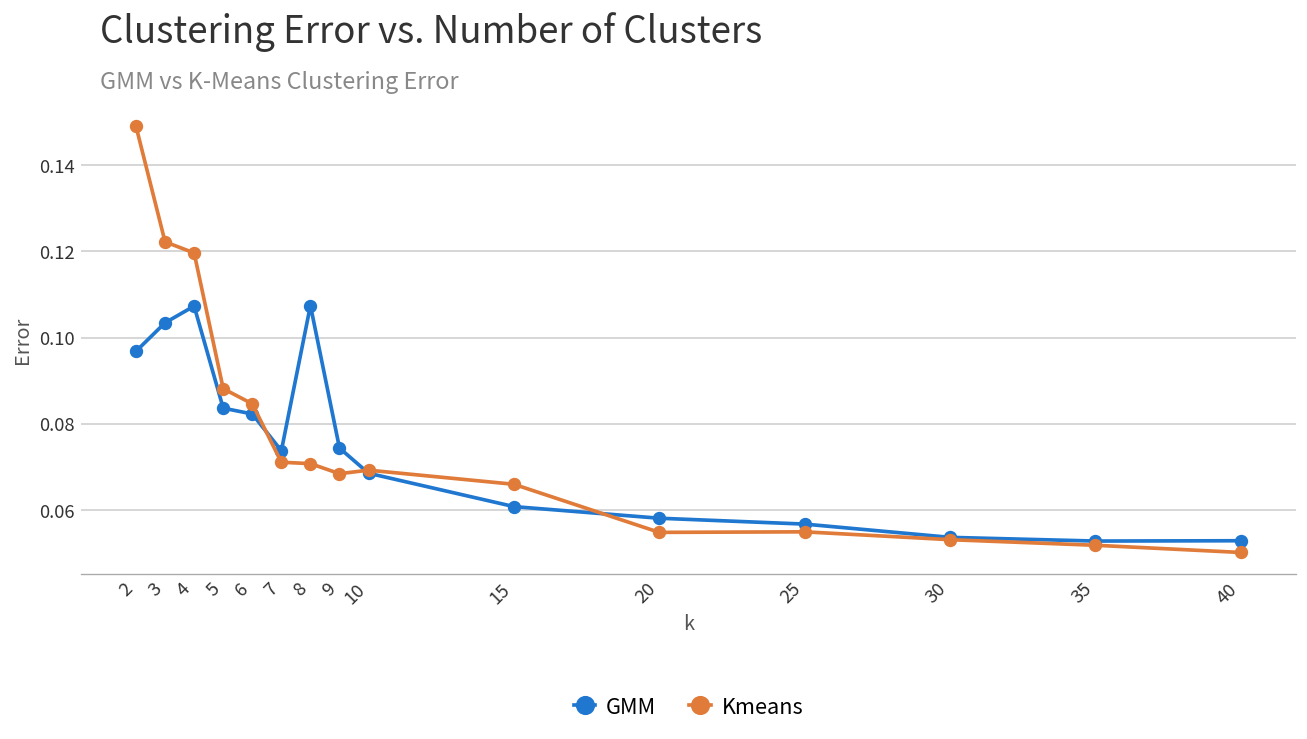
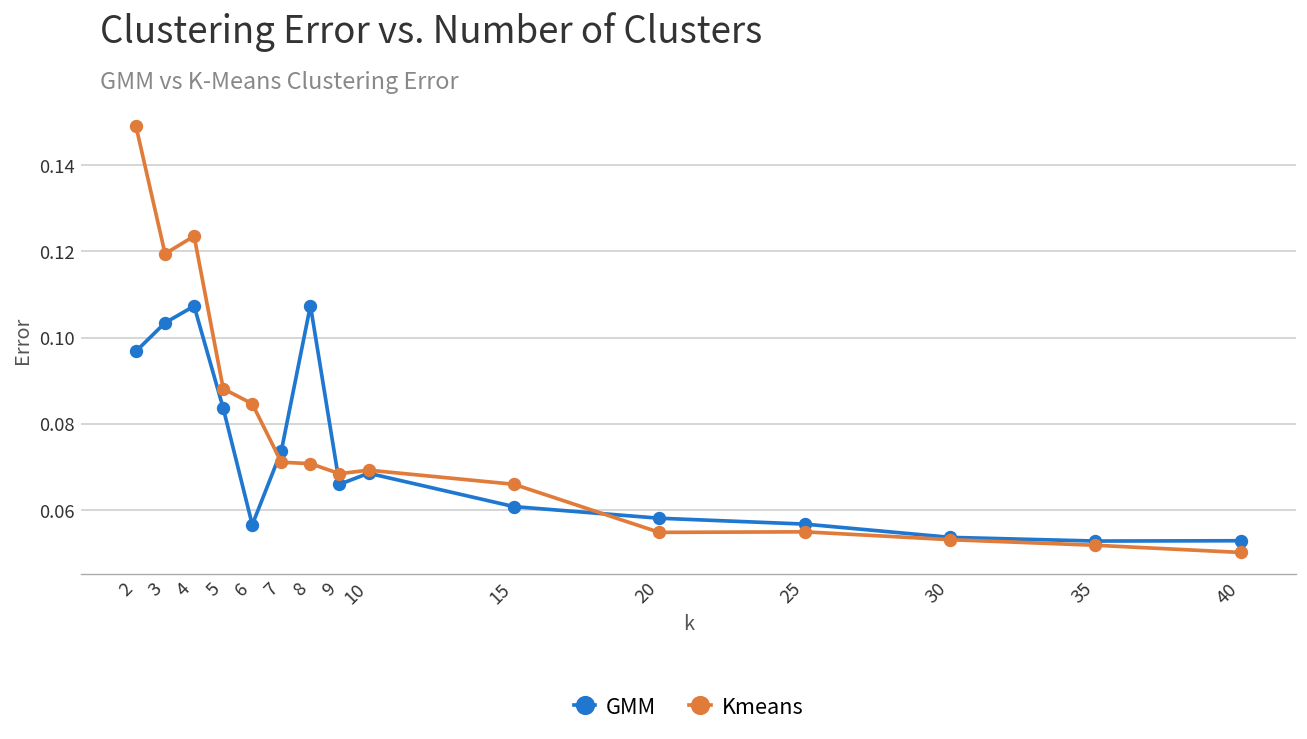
Kmeans, 3: 0.122 -> 0.119
Kmeans, 4: 0.120 -> 0.123
GMM, 6: 0.082 -> 0.057
GMM, 9: 0.074 -> 0.066
